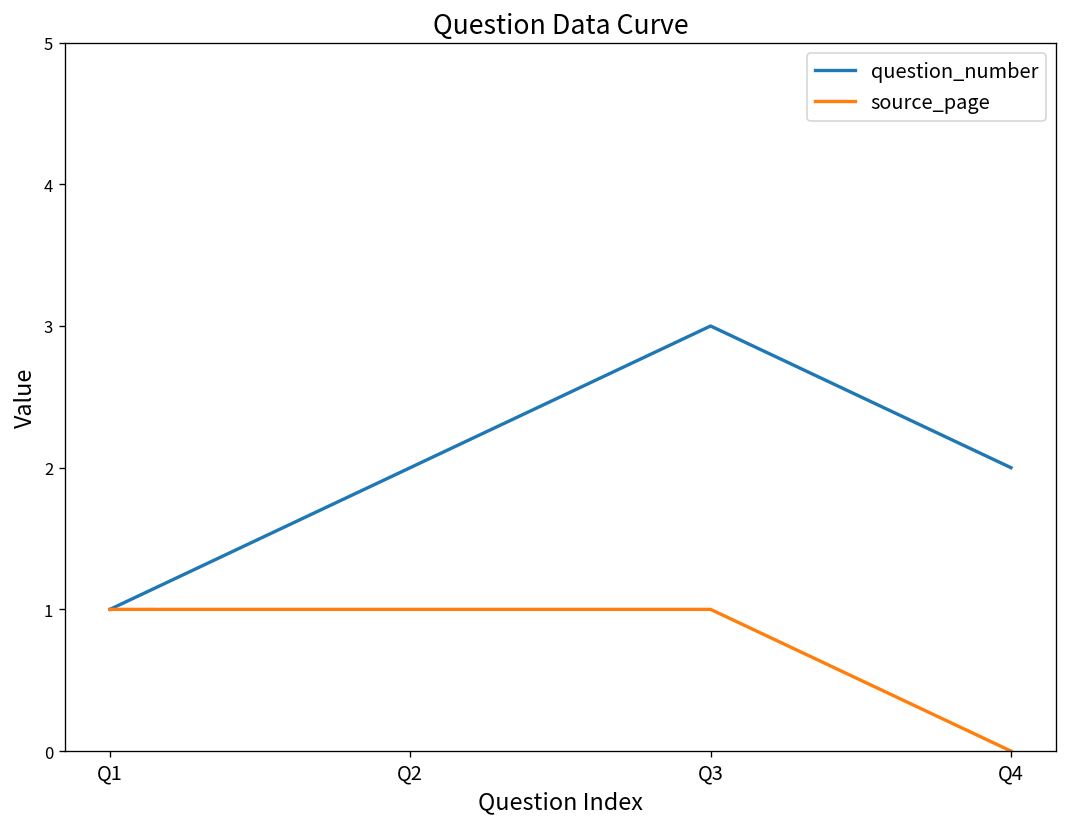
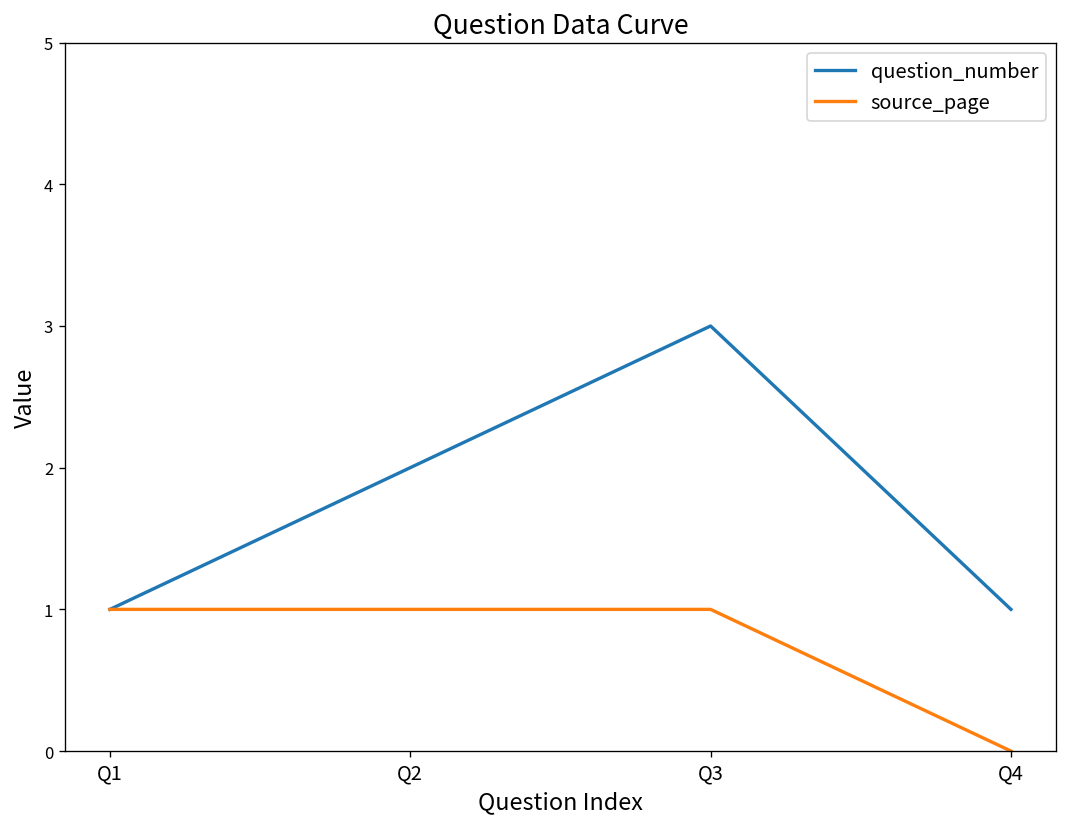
question_number, Q4: 2 -> 1
